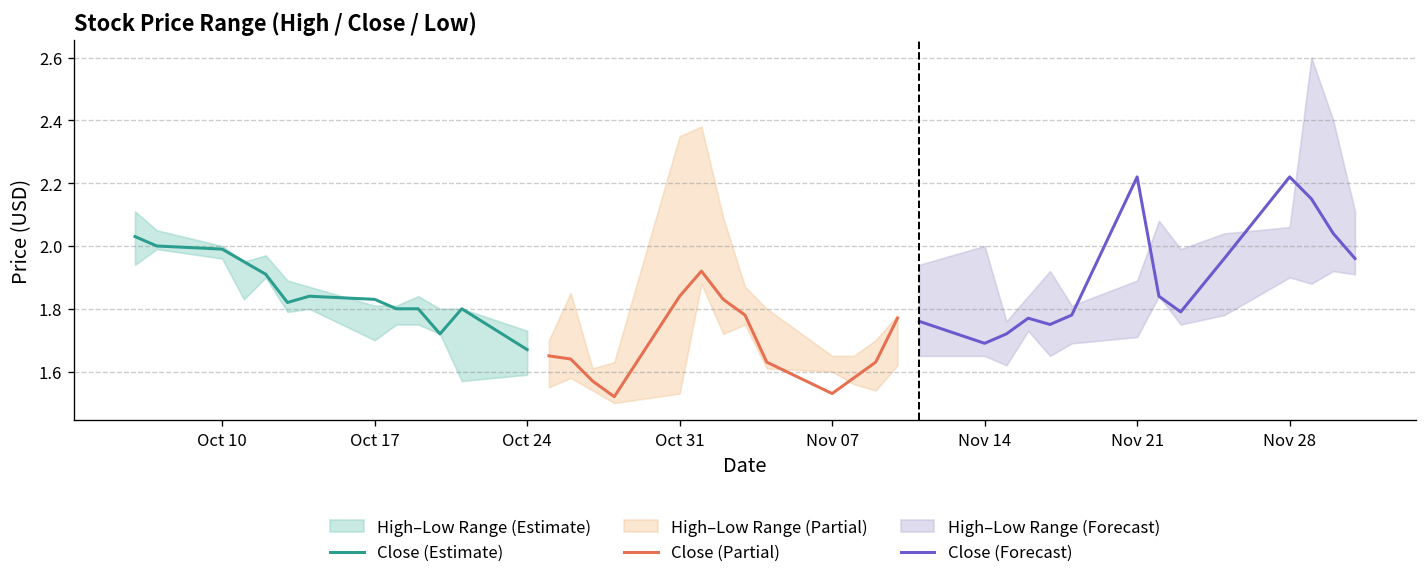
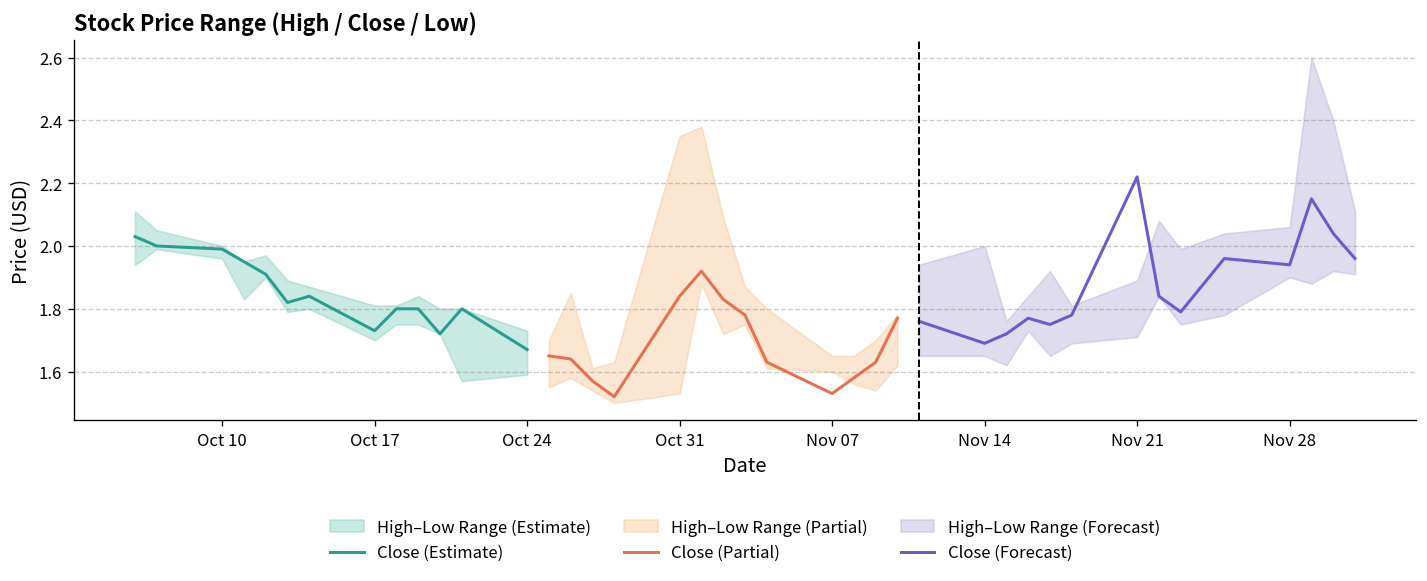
Close (Estimate), Oct 17: 1.83 -> 1.73
Close (Forecast), Nov 28: 2.22 -> 1.94
